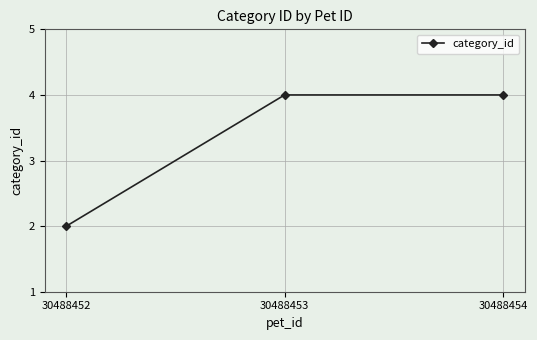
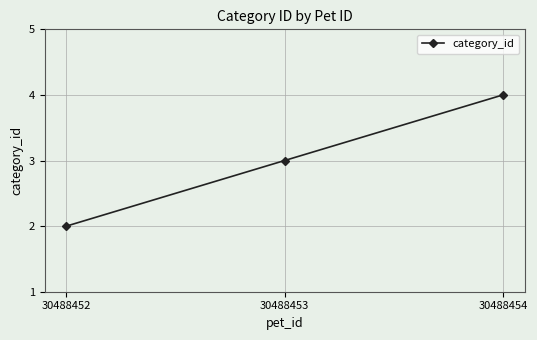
30488453: 4 -> 3
